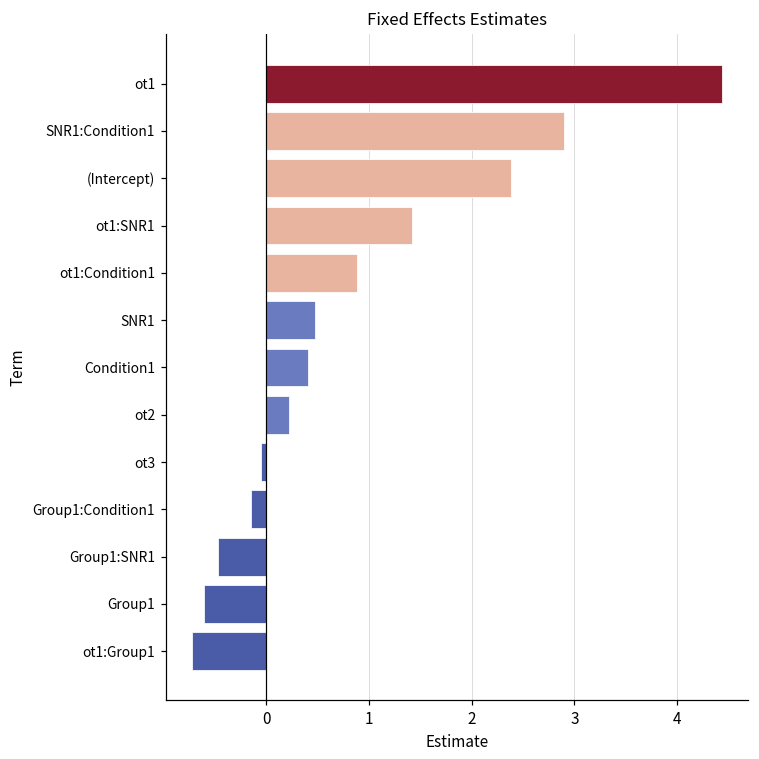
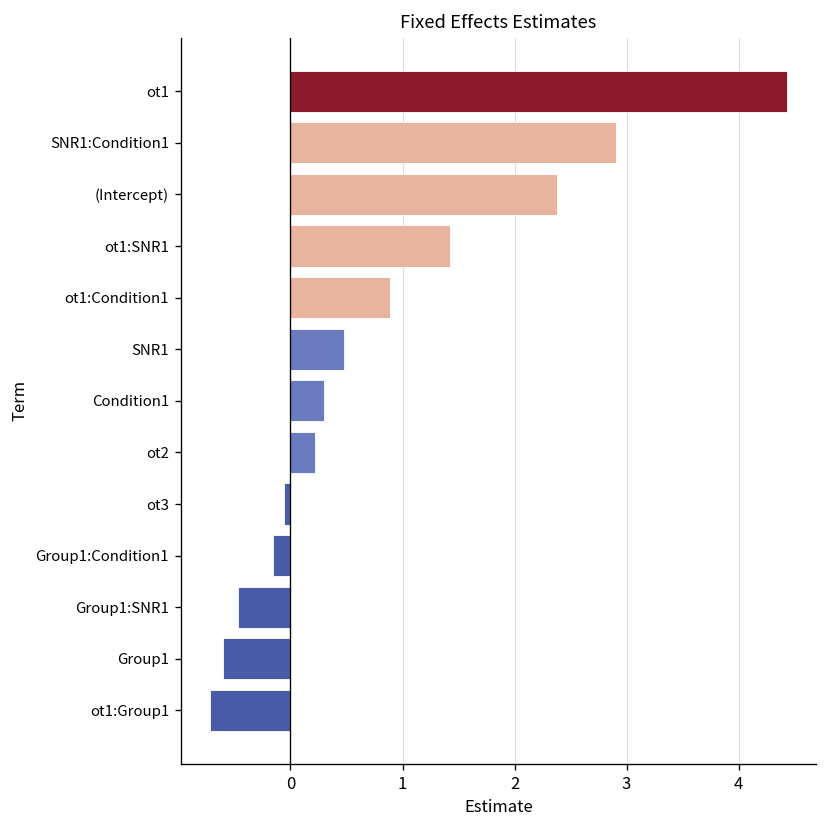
Condition1: 0.4 -> 0.3
